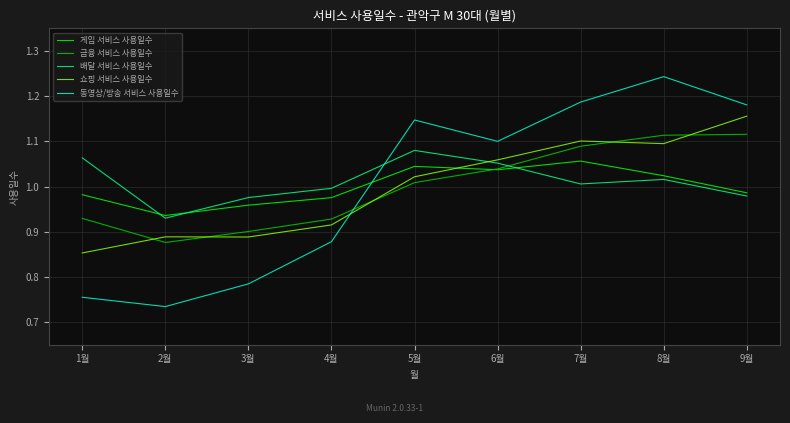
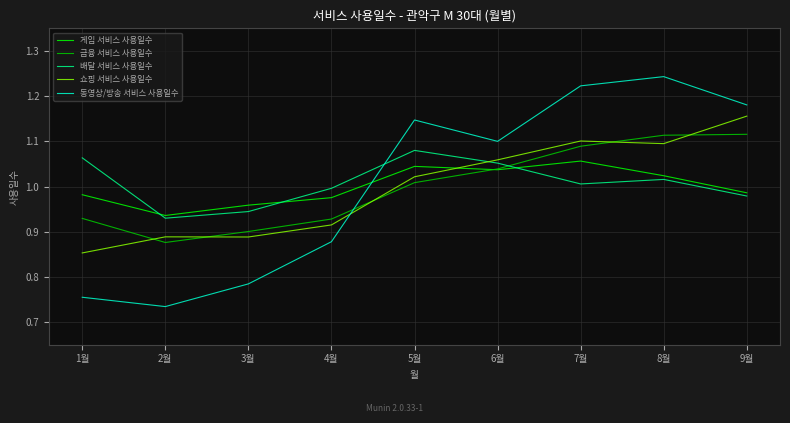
배달 서비스 사용일수, 3월: 0.98 -> 0.94
동영상/방송 서비스 사용일수, 7월: 1.19 -> 1.22
